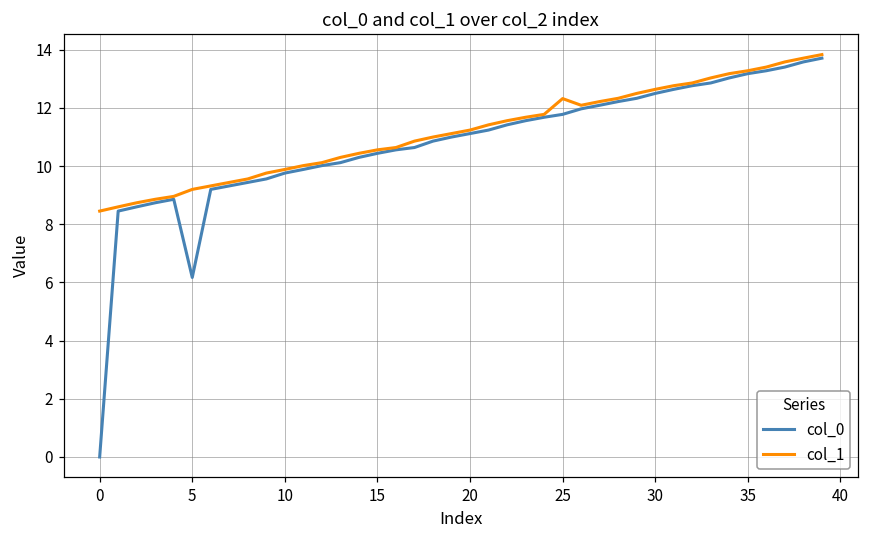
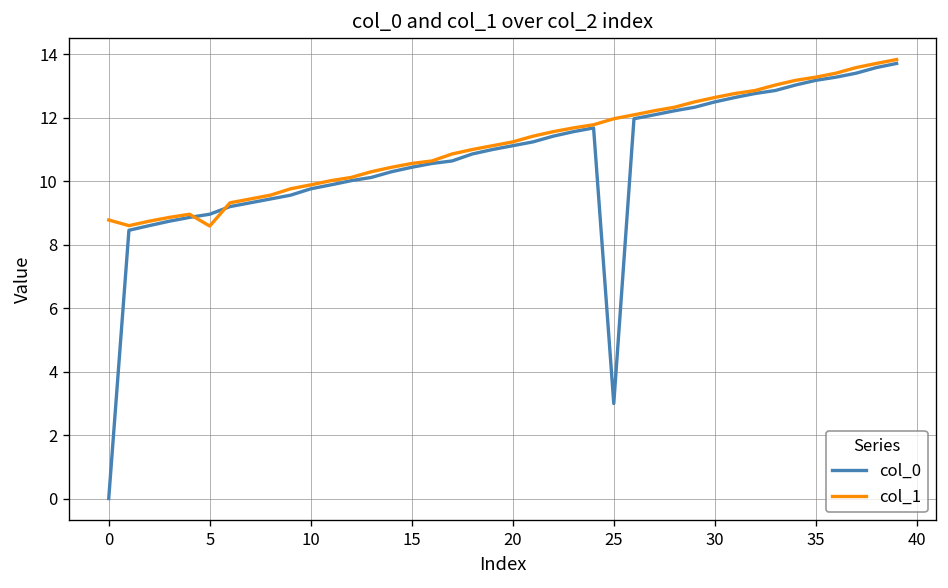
col_1, 0: 8.5 -> 8.8
col_0, 5: 6.2 -> 9.0
col_1, 5: 9.2 -> 8.6
col_0, 25: 11.8 -> 3.0
col_1, 25: 12.3 -> 12.0
